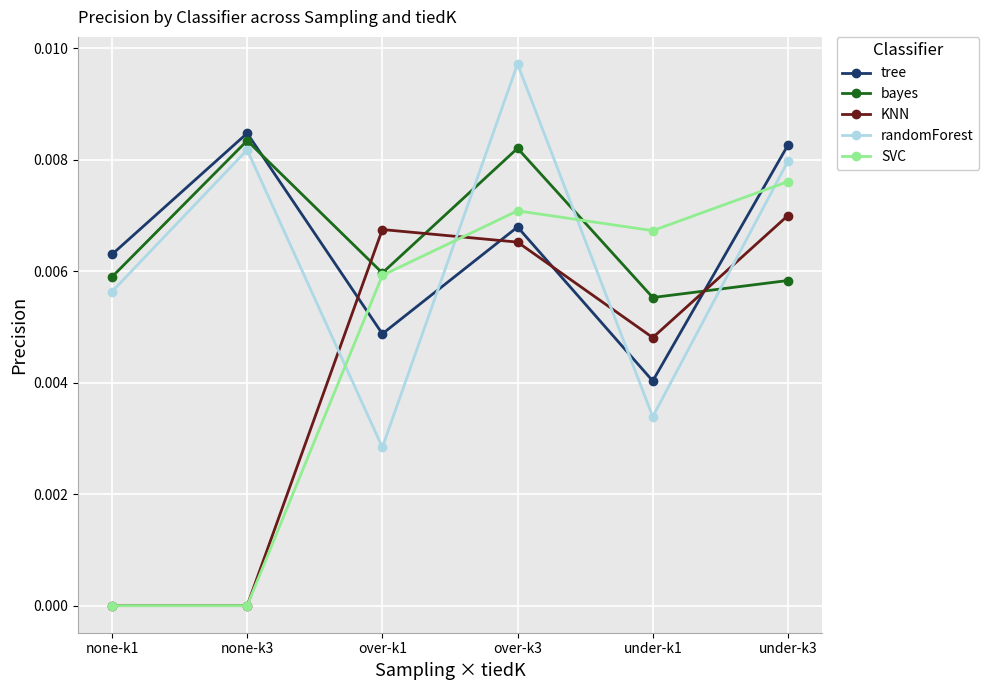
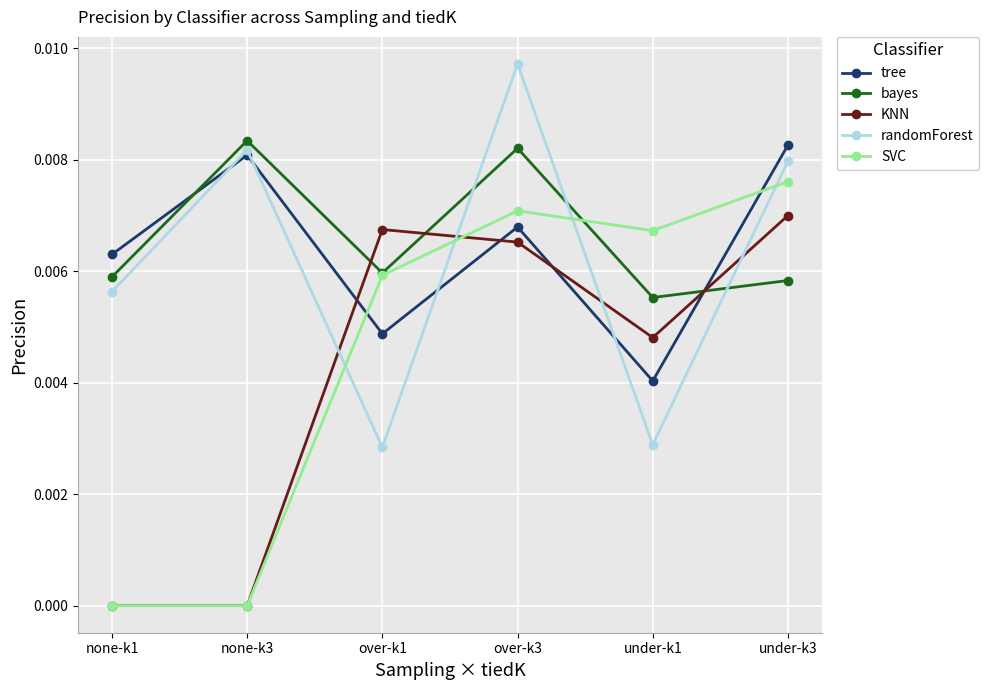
tree, none-k3: 0.0085 -> 0.0081
randomForest, under-k1: 0.0034 -> 0.0029
